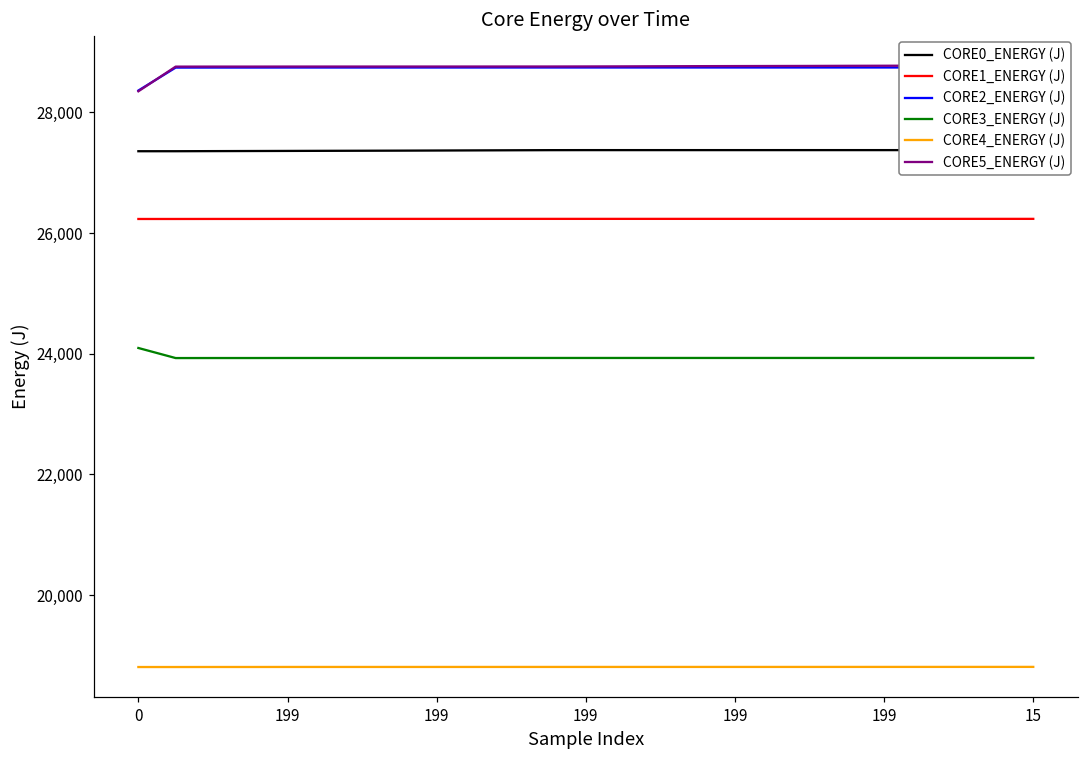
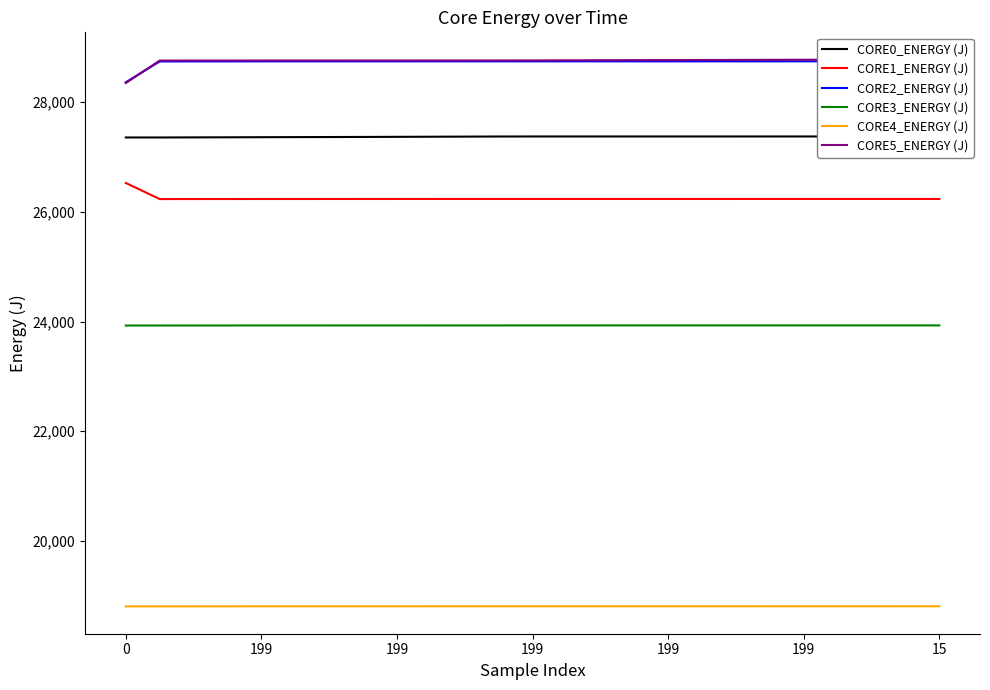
CORE1_ENERGY (J), 0: 26,200 -> 26,500
CORE3_ENERGY (J), 0: 24,100 -> 23,900
